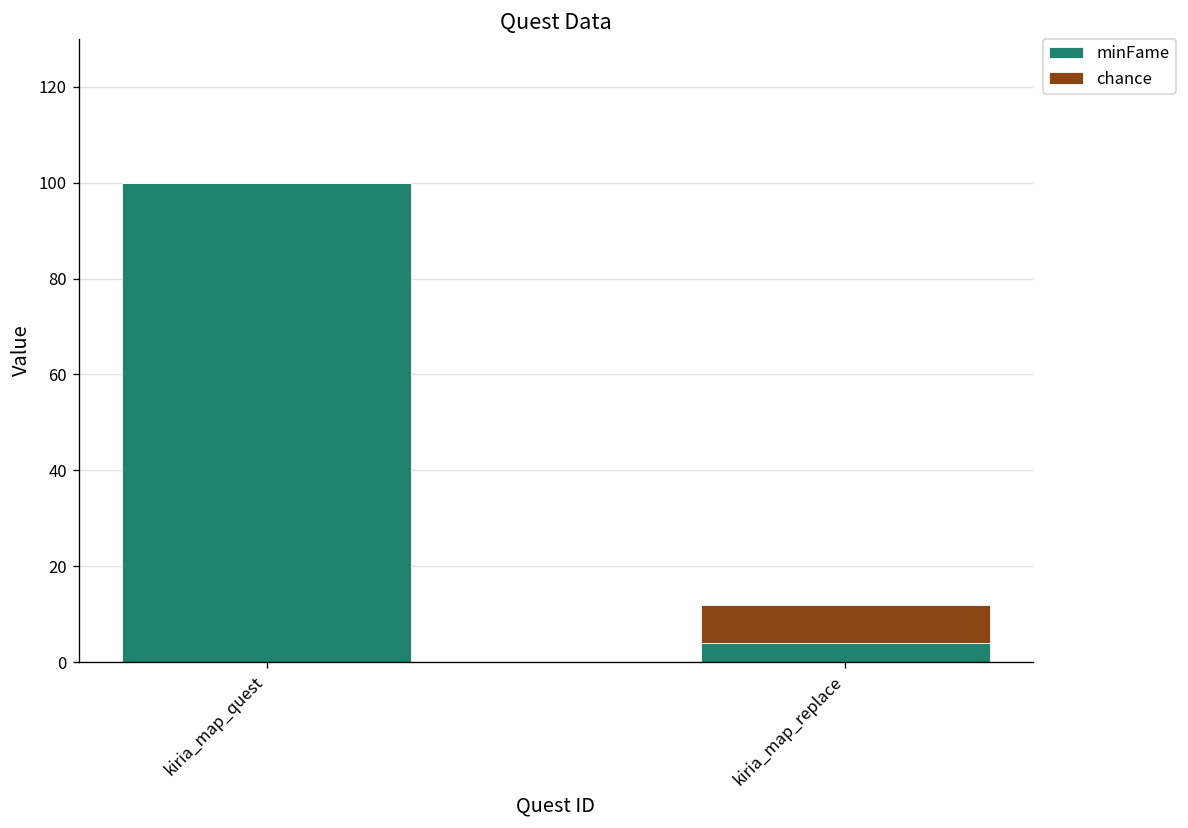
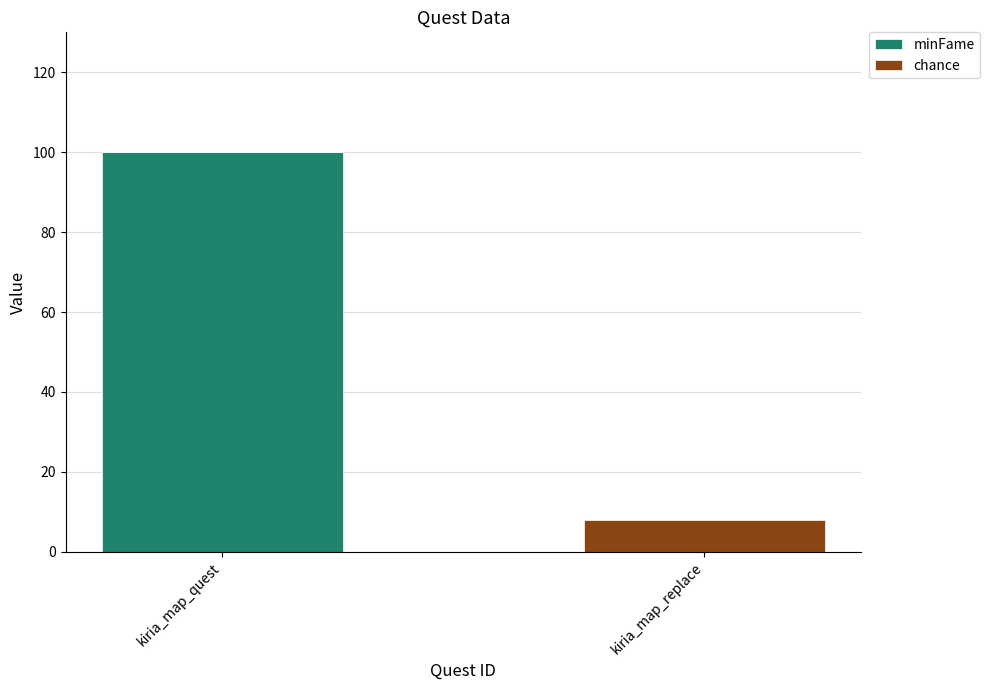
minFame, kiria_map_replace: 4 -> 0
